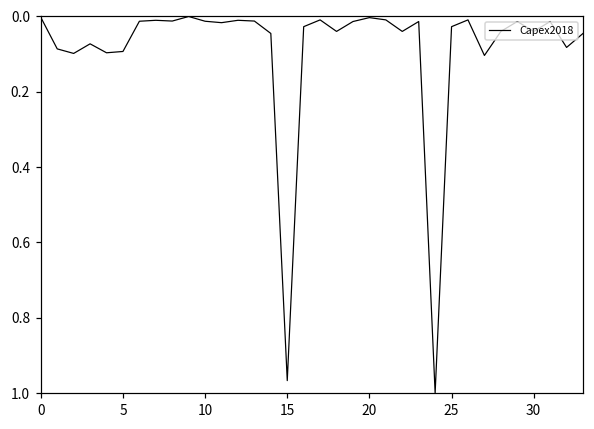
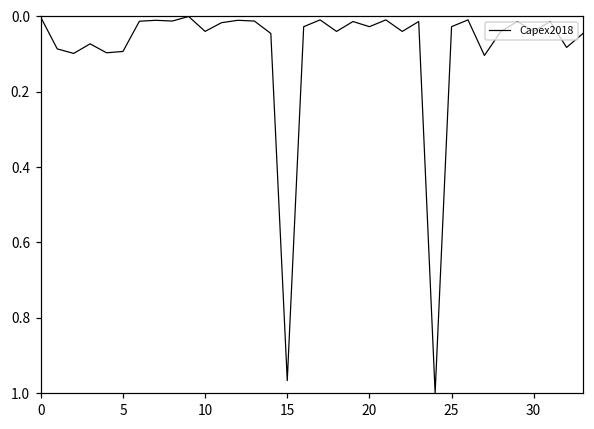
10: 0.01 -> 0.04
20: 0.00 -> 0.03
